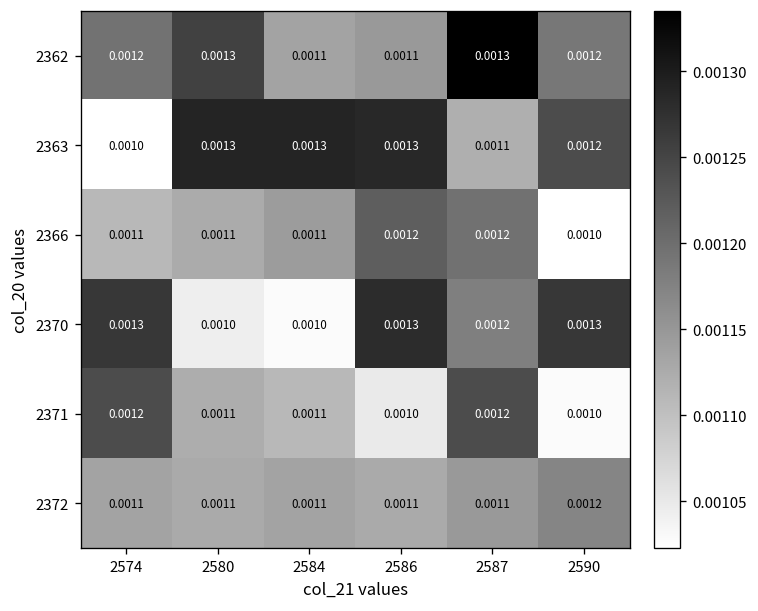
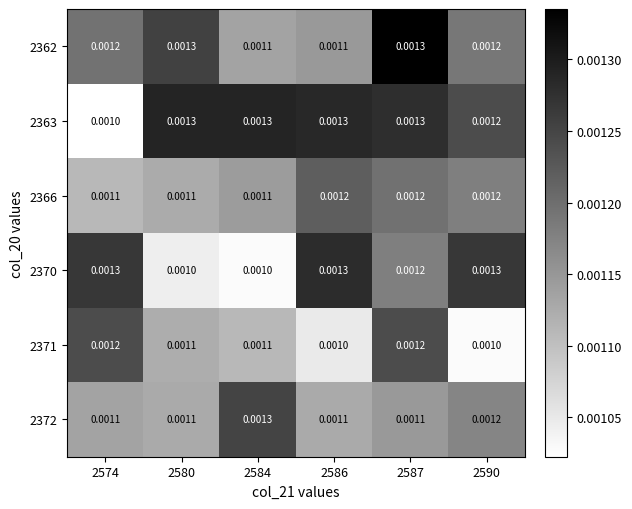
2363, 2587: 0.0011 -> 0.0013
2366, 2590: 0.0010 -> 0.0012
2372, 2584: 0.0011 -> 0.0013
